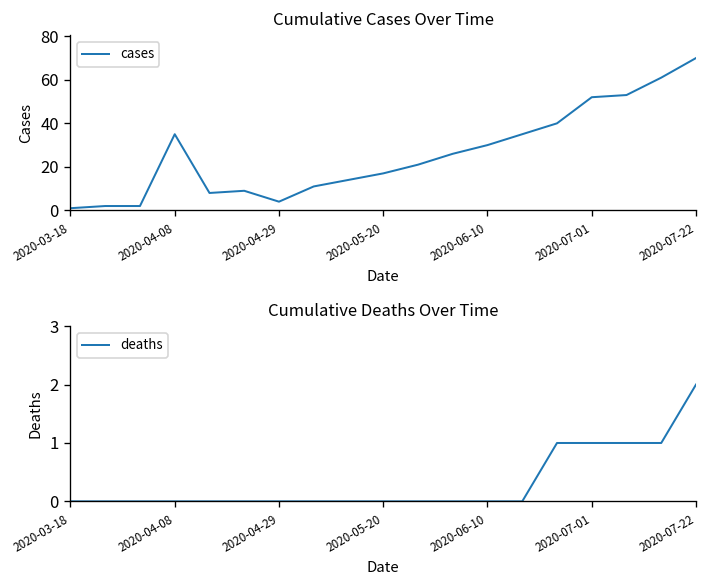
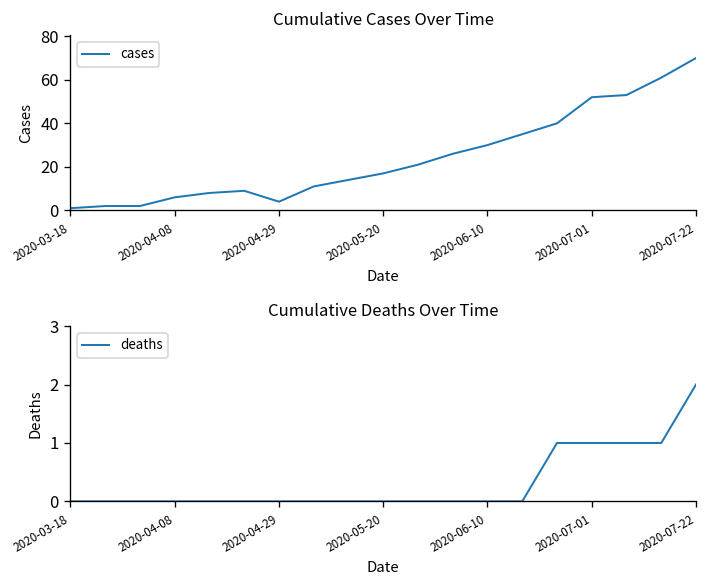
Cumulative Cases Over Time, 2020-04-08: 35 -> 6
